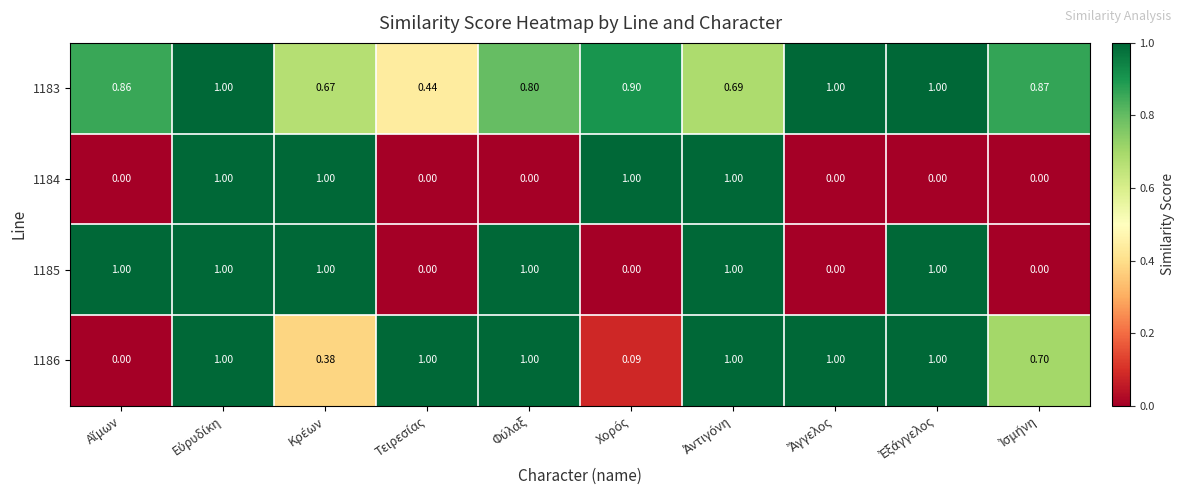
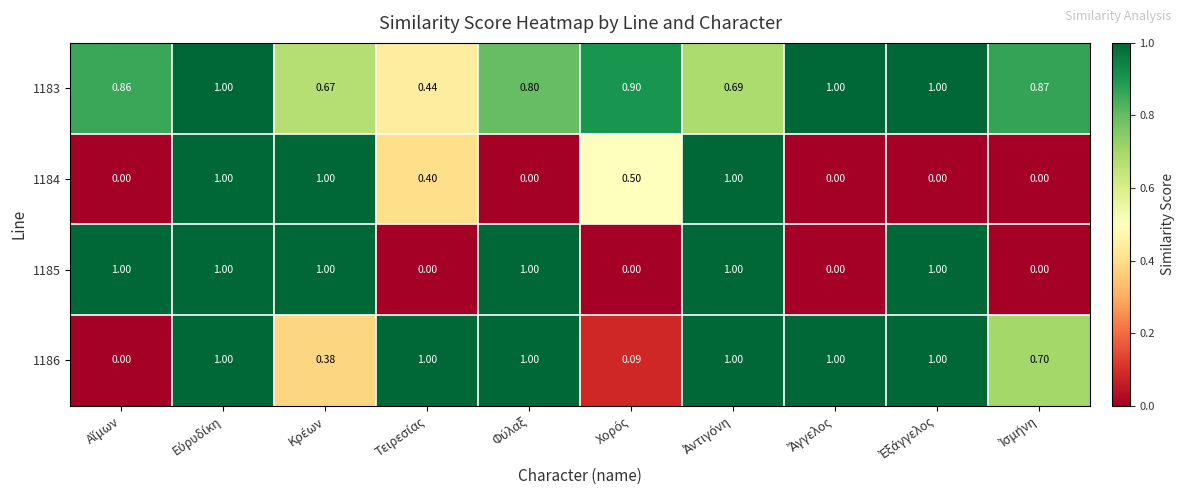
1184, Τειρεσίας: 0.00 -> 0.40
1184, Χορός: 1.00 -> 0.50
